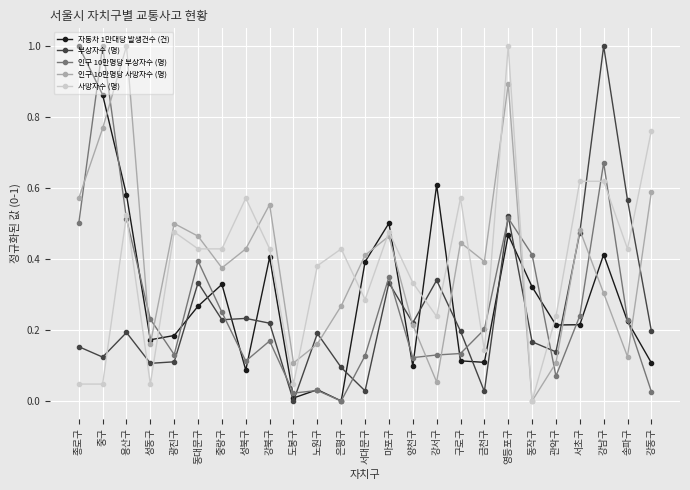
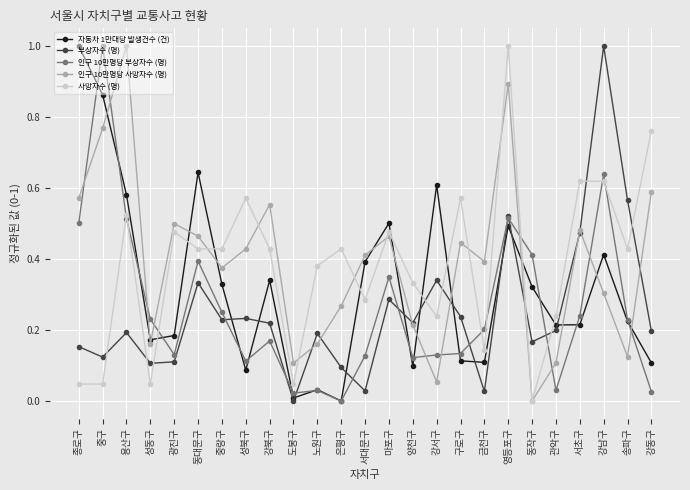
자동차 1만대당 발생건수 (건), 동대문구: 0.27 -> 0.64
자동차 1만대당 발생건수 (건), 강북구: 0.40 -> 0.34
부상자수 (명), 마포구: 0.33 -> 0.29
부상자수 (명), 구로구: 0.20 -> 0.24
자동차 1만대당 발생건수 (건), 영등포구: 0.47 -> 0.49
부상자수 (명), 관악구: 0.14 -> 0.20
인구 10만명당 부상자수 (명), 관악구: 0.07 -> 0.03
인구 10만명당 부상자수 (명), 강남구: 0.67 -> 0.64
